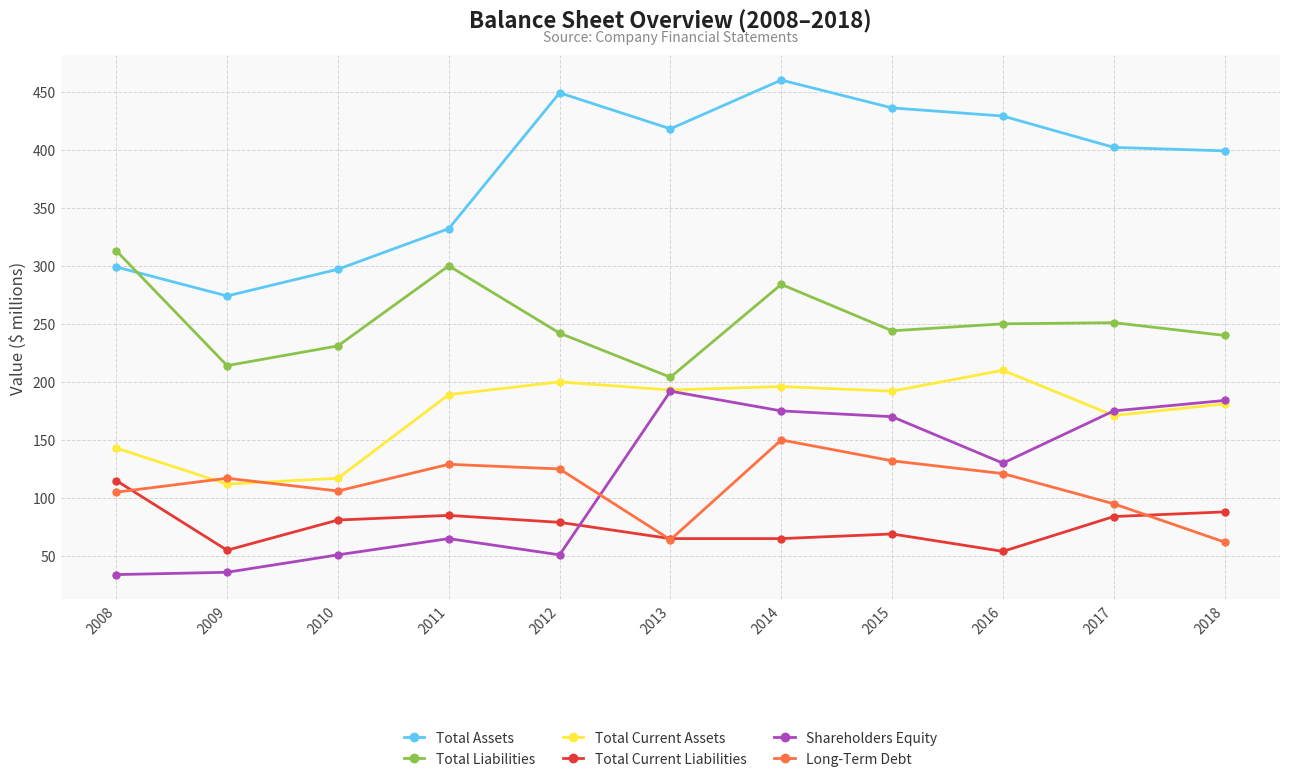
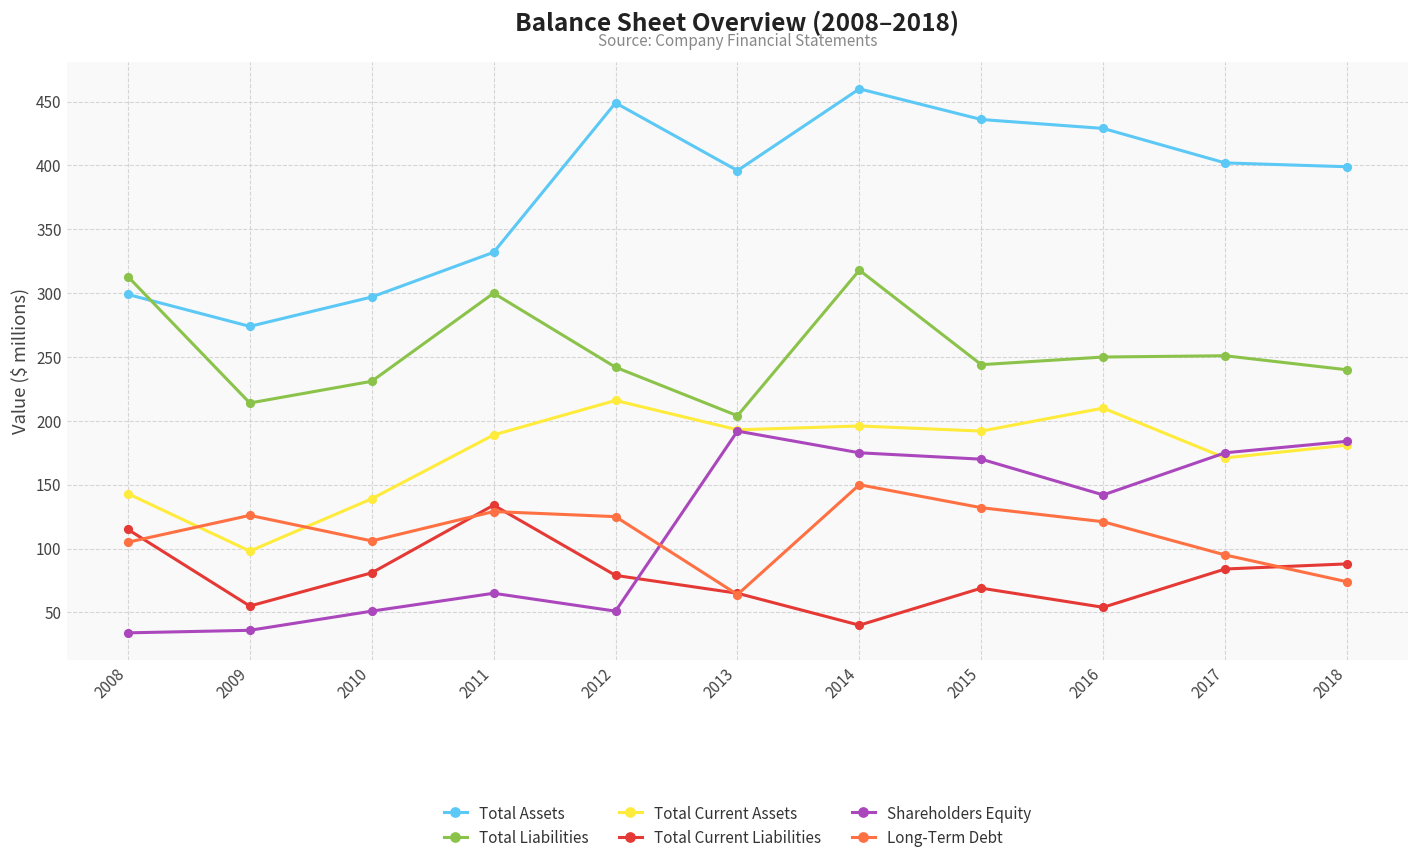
Total Current Assets, 2009: 112 -> 98
Long-Term Debt, 2009: 117 -> 126
Total Current Assets, 2010: 117 -> 139
Total Current Liabilities, 2011: 85 -> 134
Total Current Assets, 2012: 200 -> 216
Total Assets, 2013: 418 -> 396
Total Liabilities, 2014: 284 -> 318
Total Current Liabilities, 2014: 65 -> 40
Shareholders Equity, 2016: 130 -> 142
Long-Term Debt, 2018: 62 -> 74
